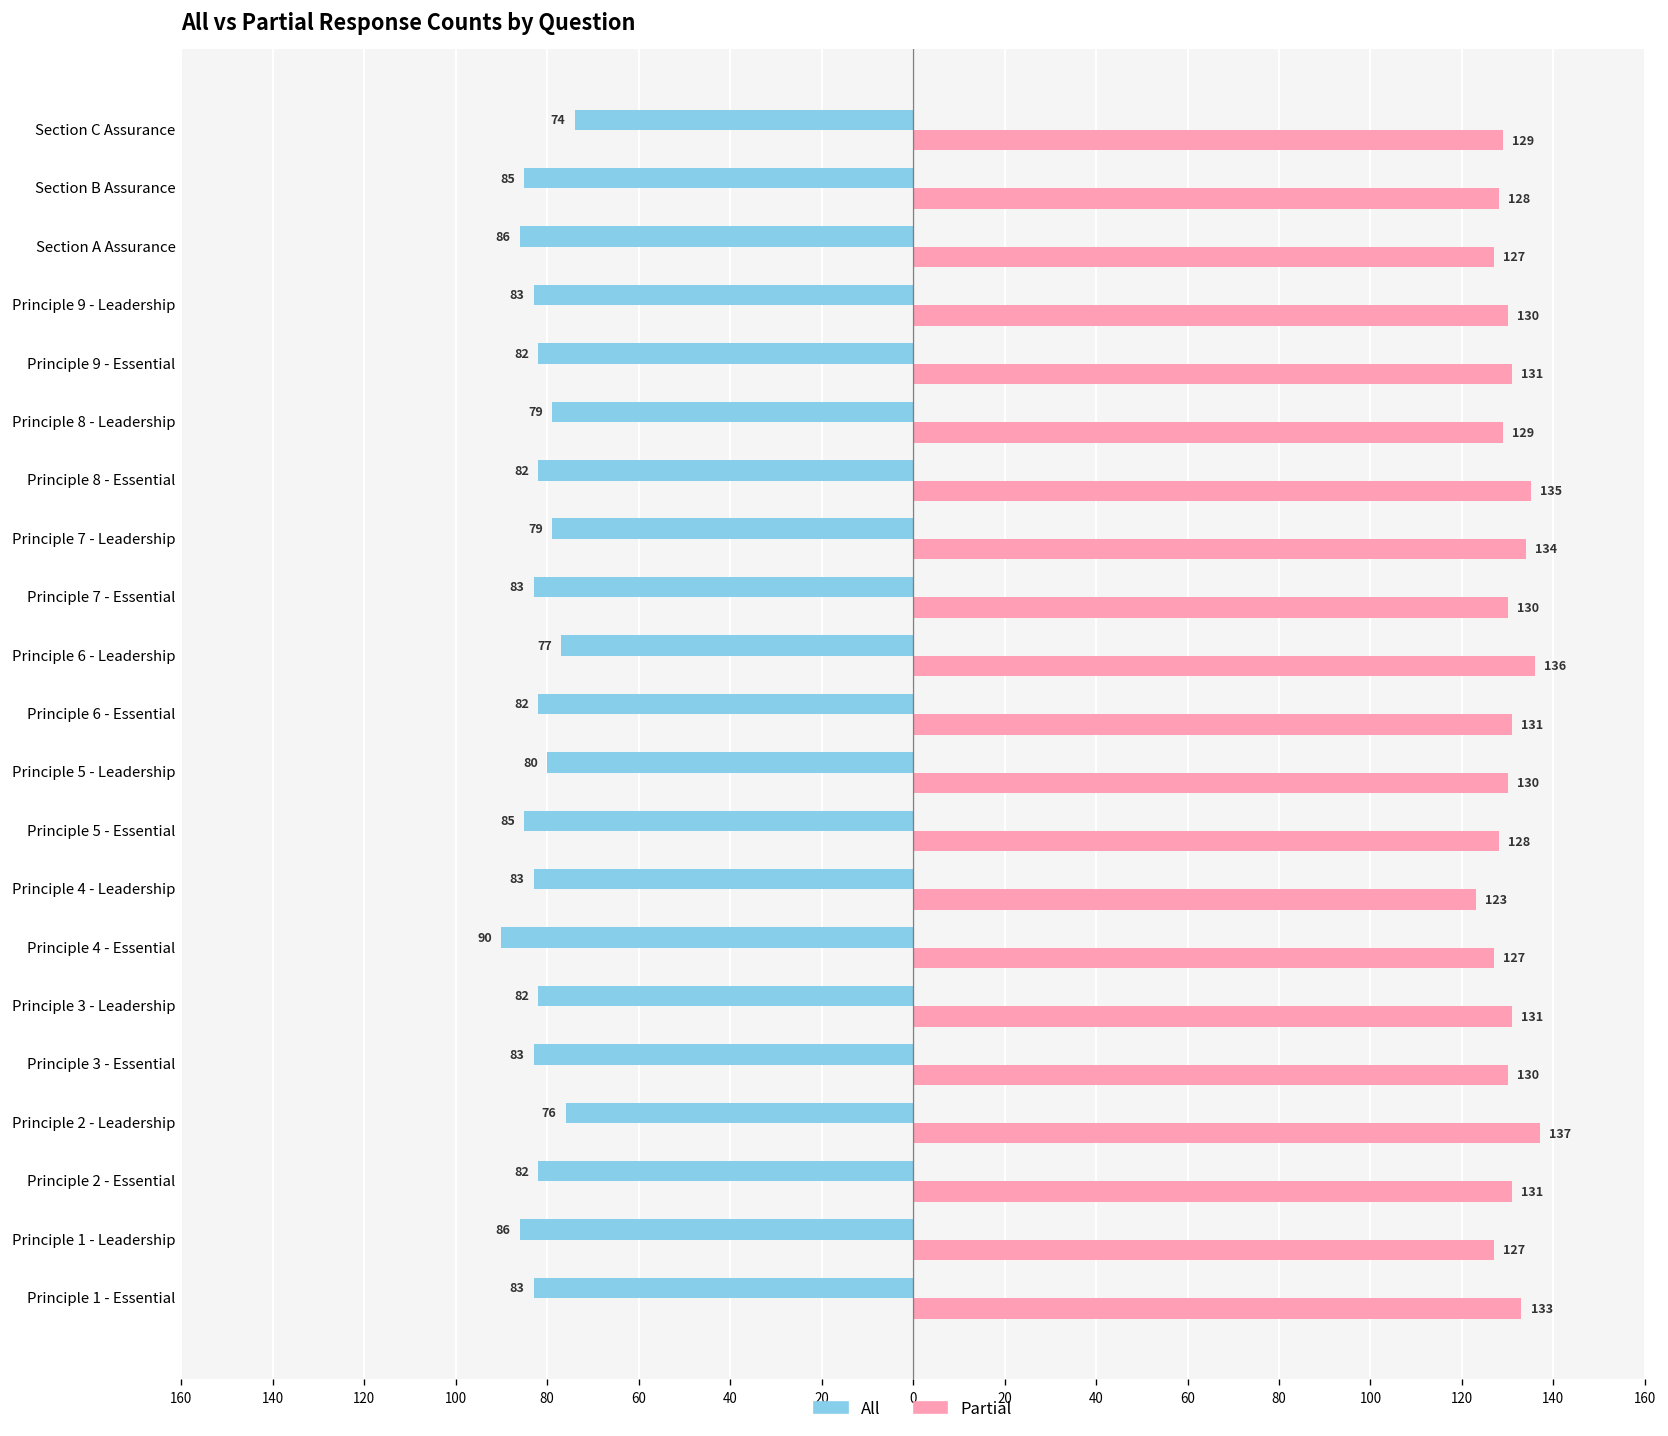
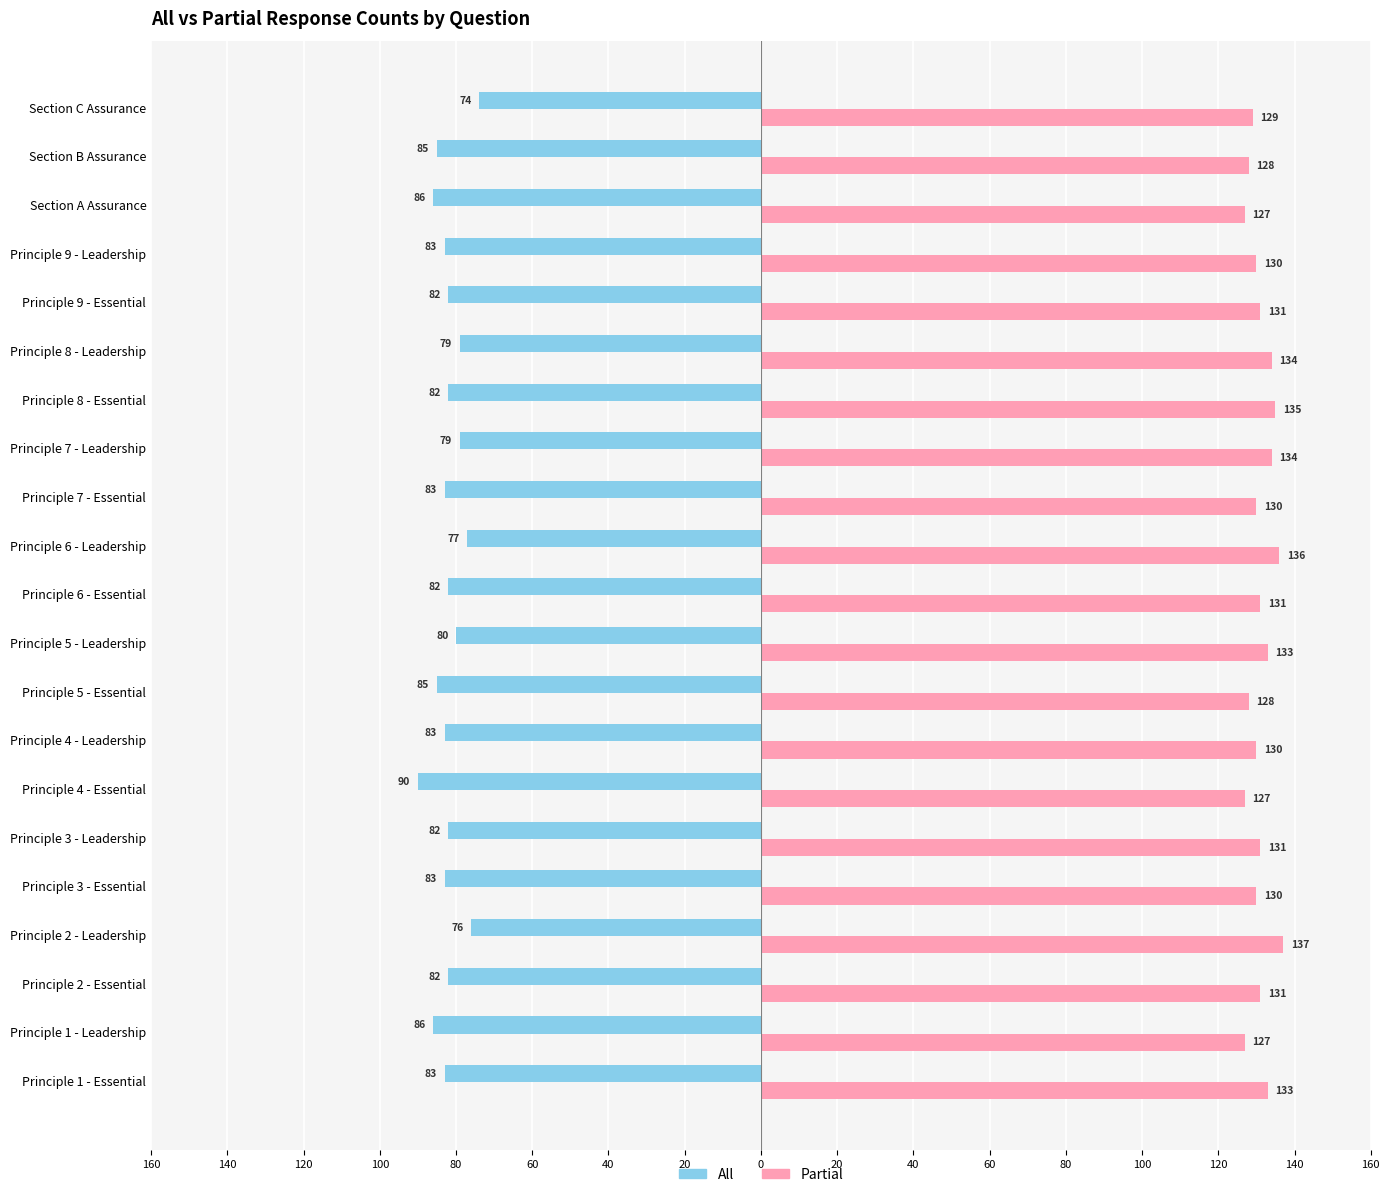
Partial, Principle 8 - Leadership: 129 -> 134
Partial, Principle 5 - Leadership: 130 -> 133
Partial, Principle 4 - Leadership: 123 -> 130
